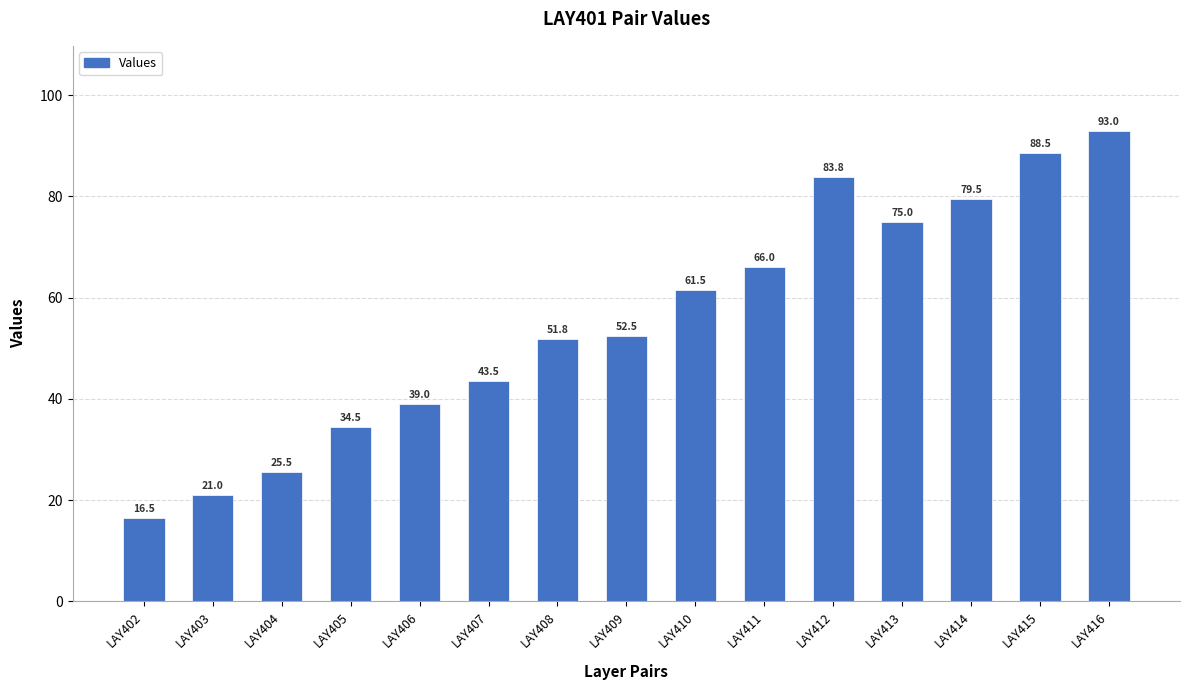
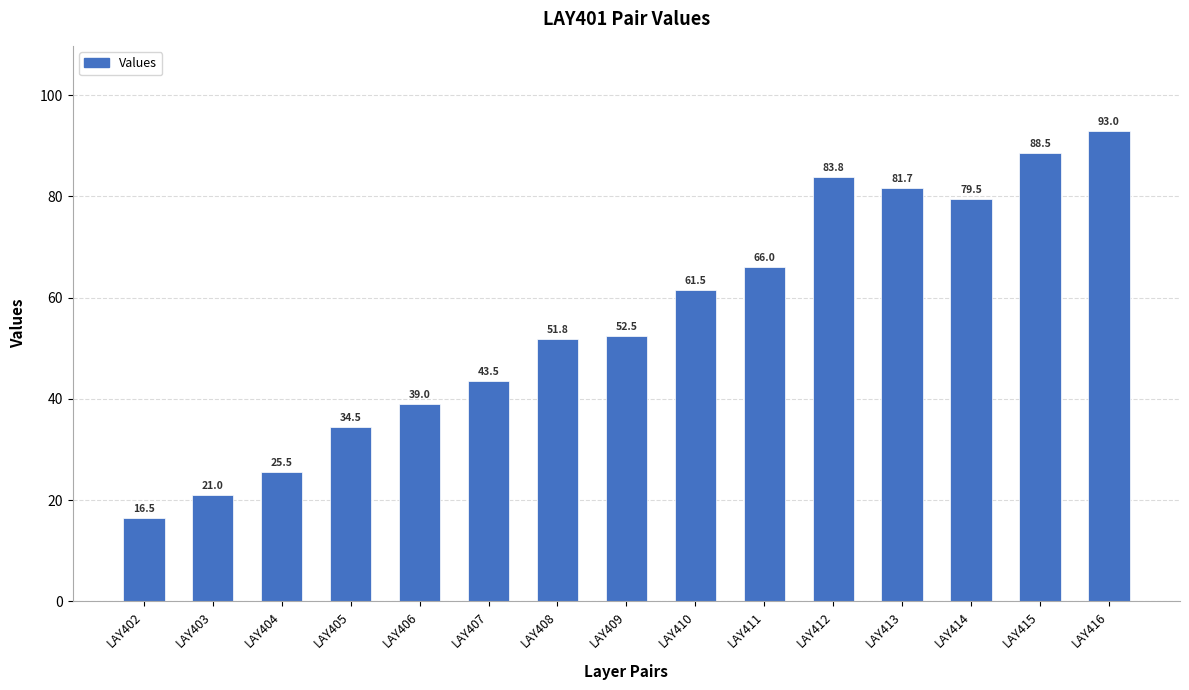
LAY413: 75.0 -> 81.7
